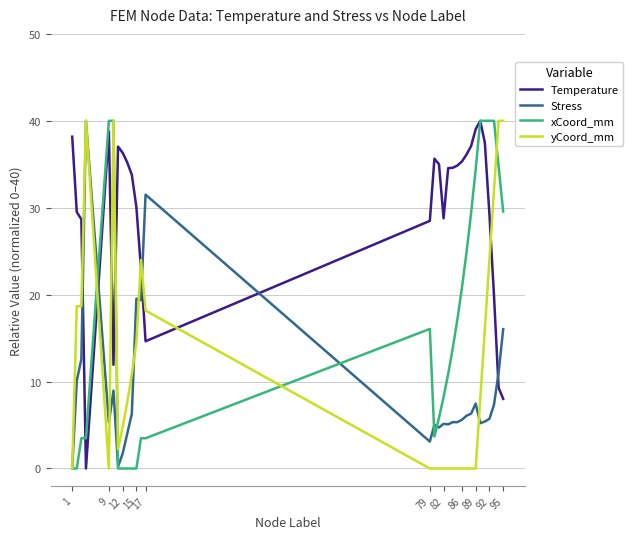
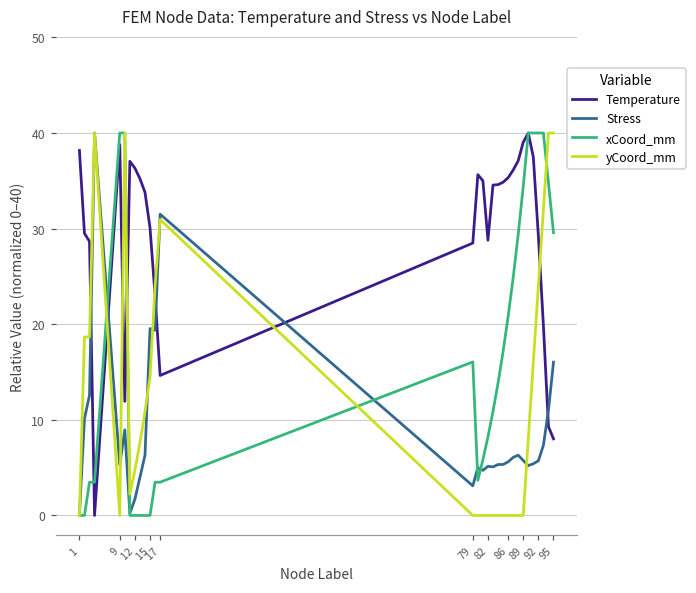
yCoord_mm, 17: 18 -> 31
Stress, 89: 7 -> 6
